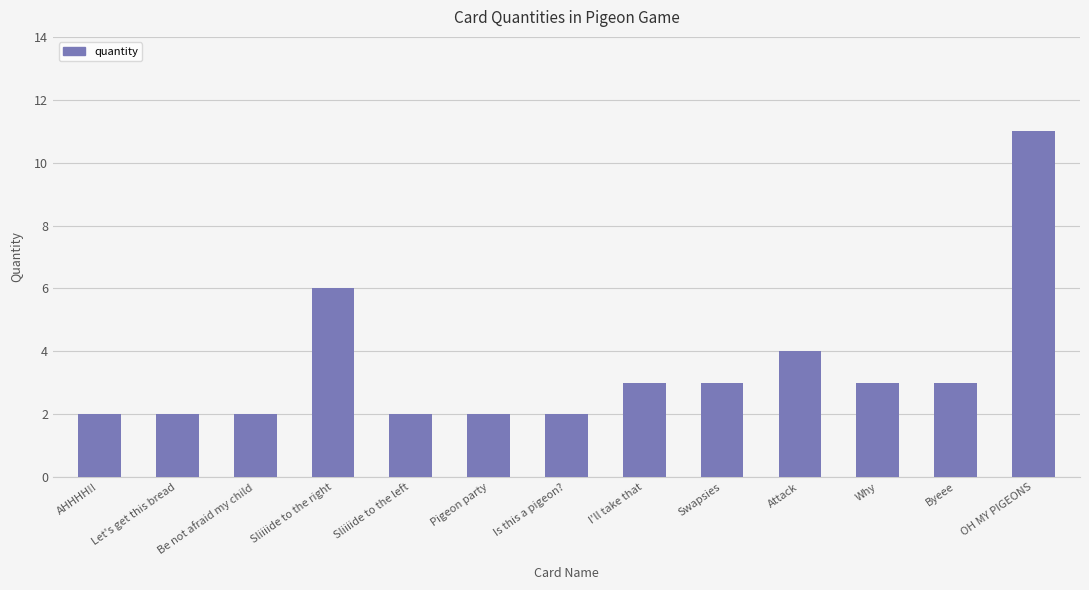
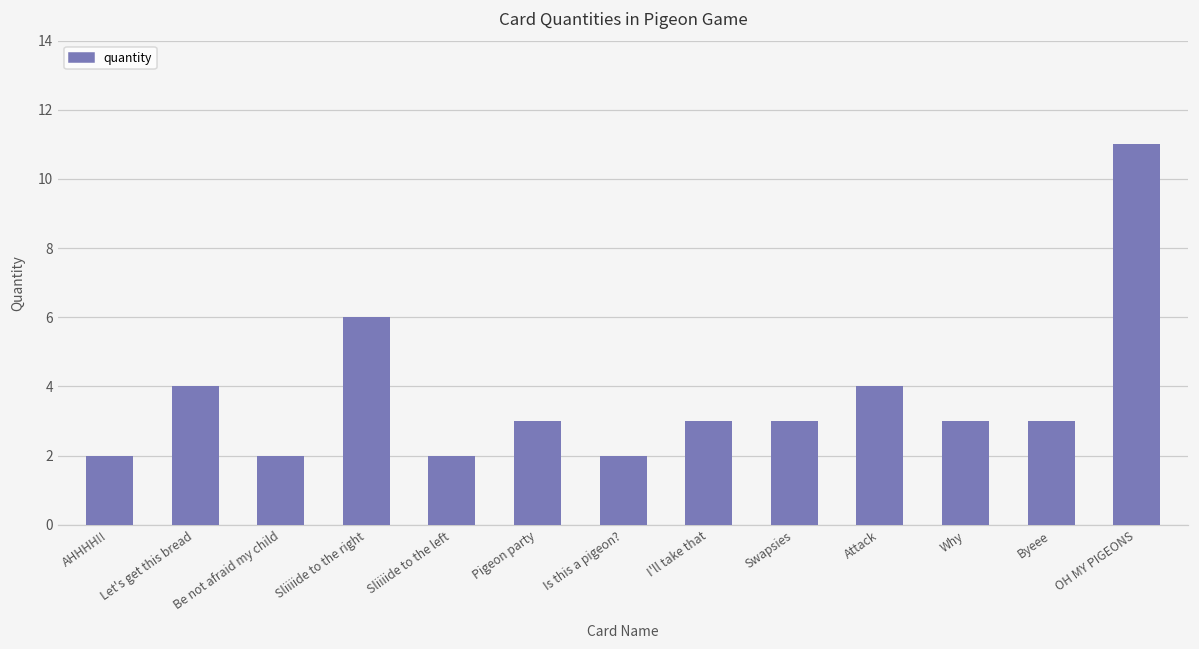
Let's get this bread: 2 -> 4
Pigeon party: 2 -> 3
